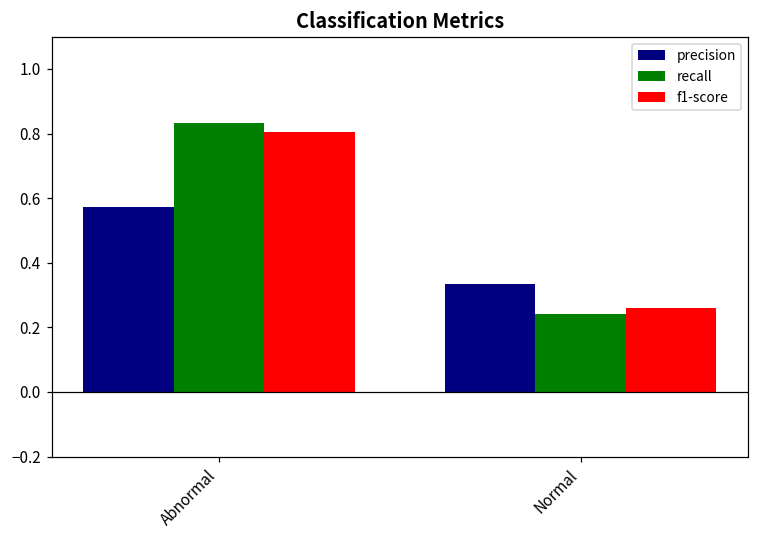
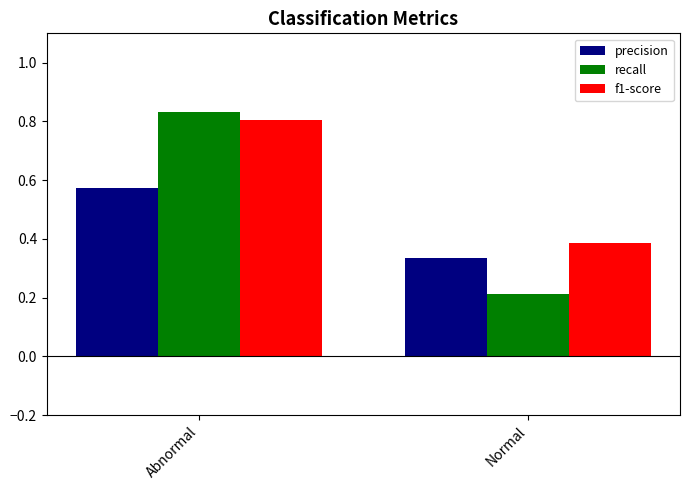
recall, Normal: 0.24 -> 0.21
f1-score, Normal: 0.26 -> 0.39
